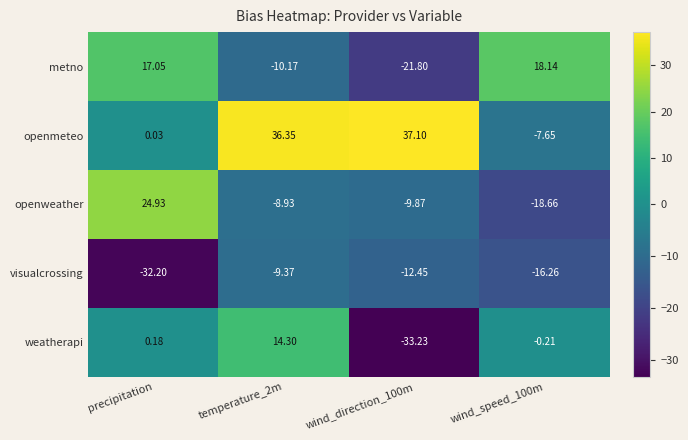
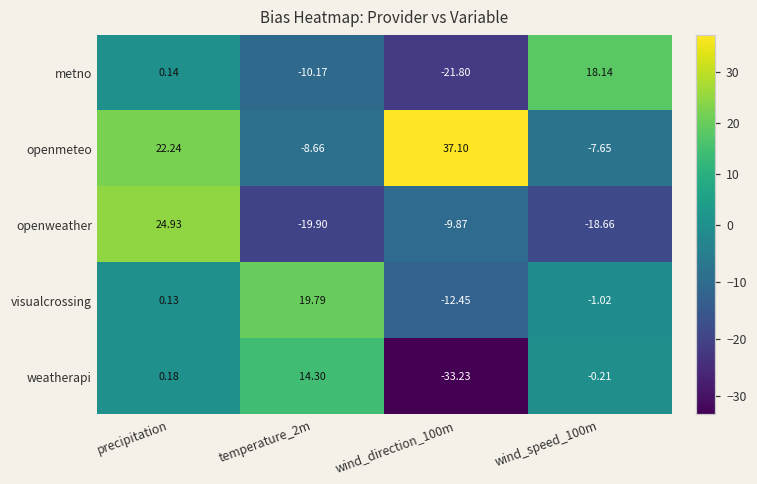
metno, precipitation: 17.05 -> 0.14
openmeteo, precipitation: 0.03 -> 22.24
openmeteo, temperature_2m: 36.35 -> -8.66
openweather, temperature_2m: -8.93 -> -19.90
visualcrossing, precipitation: -32.20 -> 0.13
visualcrossing, temperature_2m: -9.37 -> 19.79
visualcrossing, wind_speed_100m: -16.26 -> -1.02
